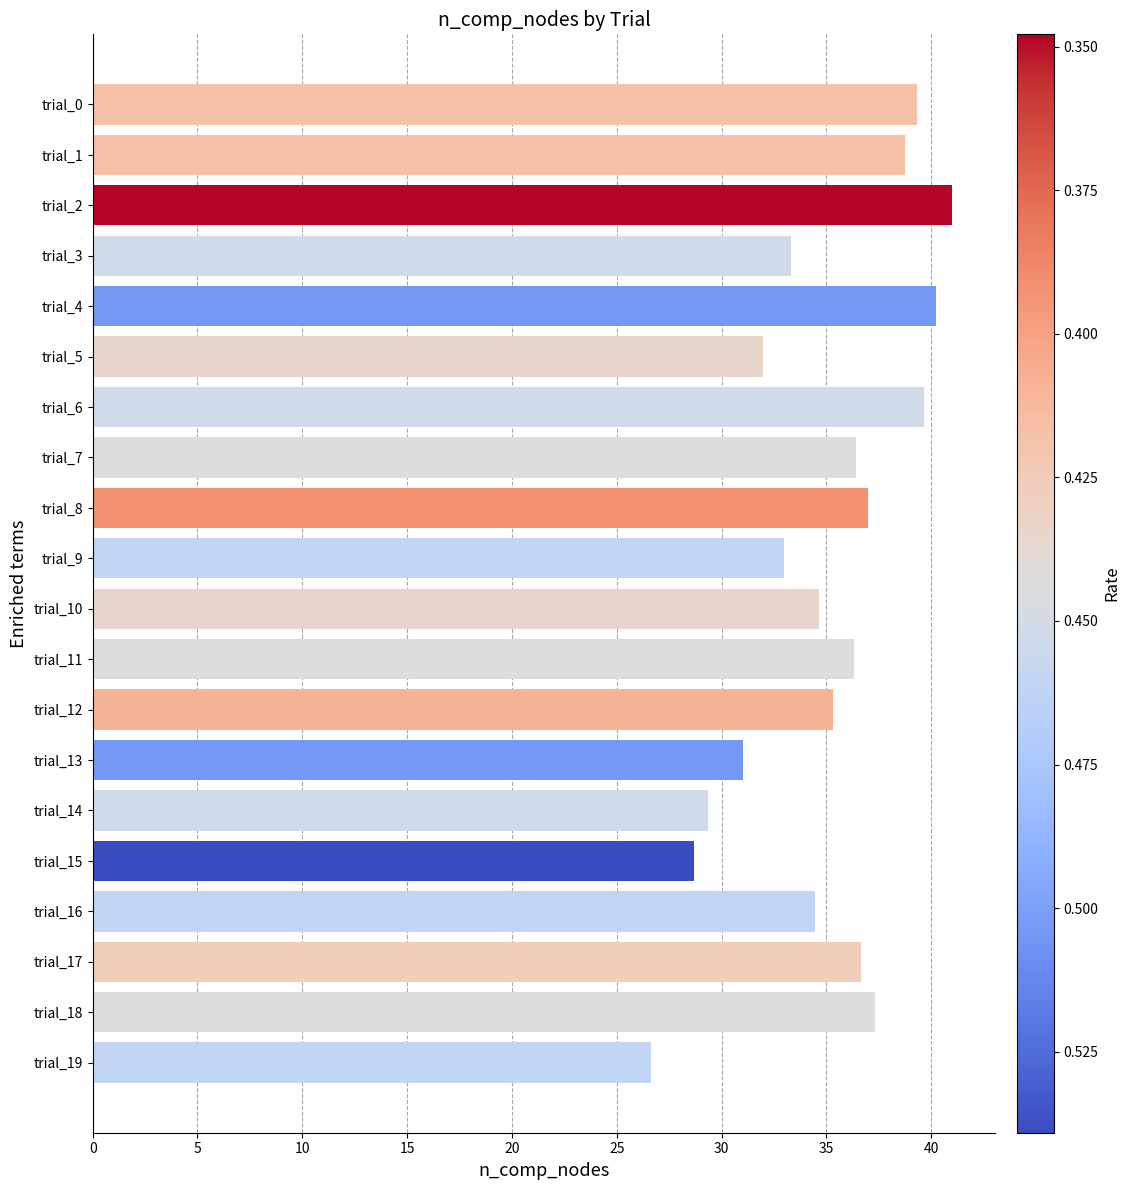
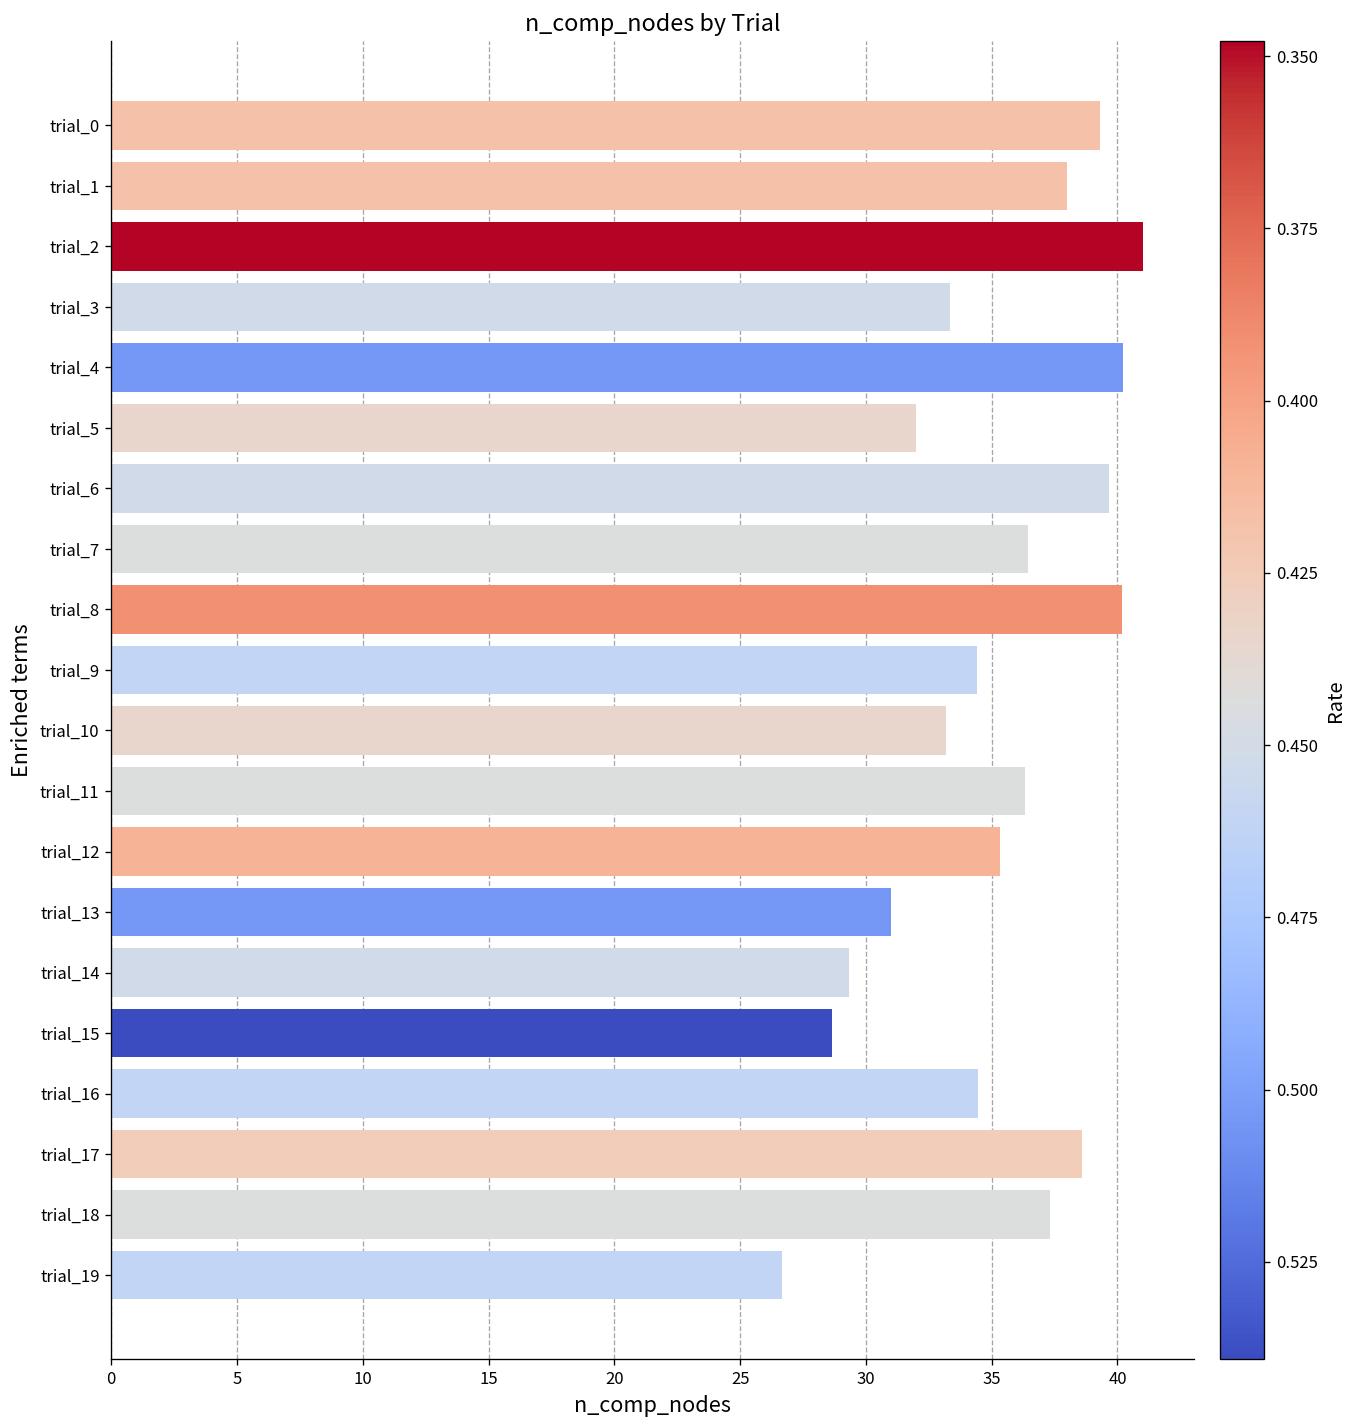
trial_1: 38.7 -> 38.0
trial_8: 37.0 -> 40.2
trial_9: 33.0 -> 34.4
trial_10: 34.7 -> 33.2
trial_17: 36.7 -> 38.6
